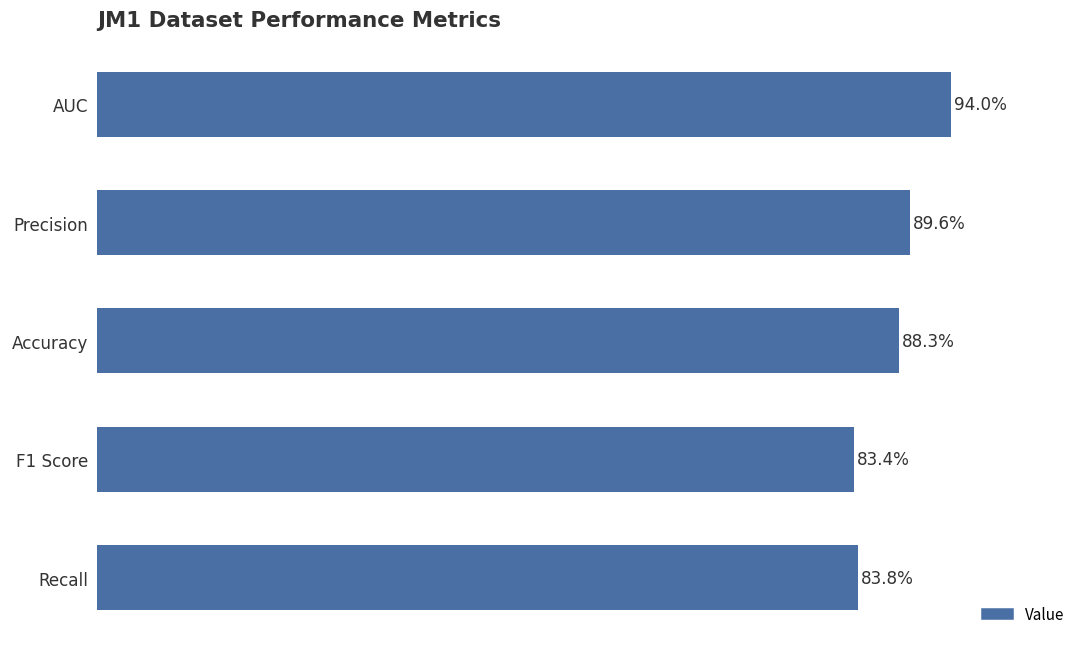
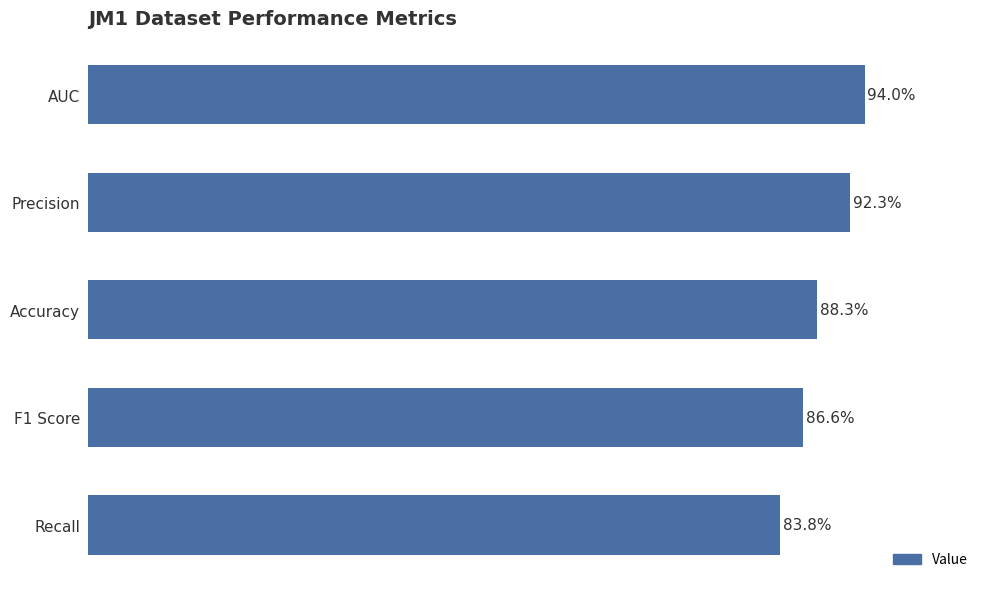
Precision: 89.6% -> 92.3%
F1 Score: 83.4% -> 86.6%
